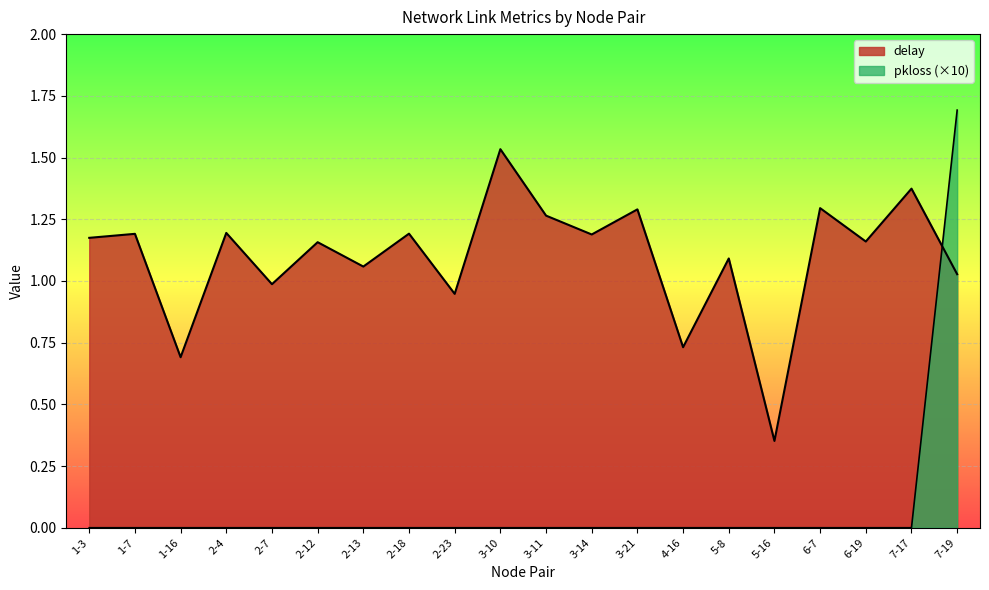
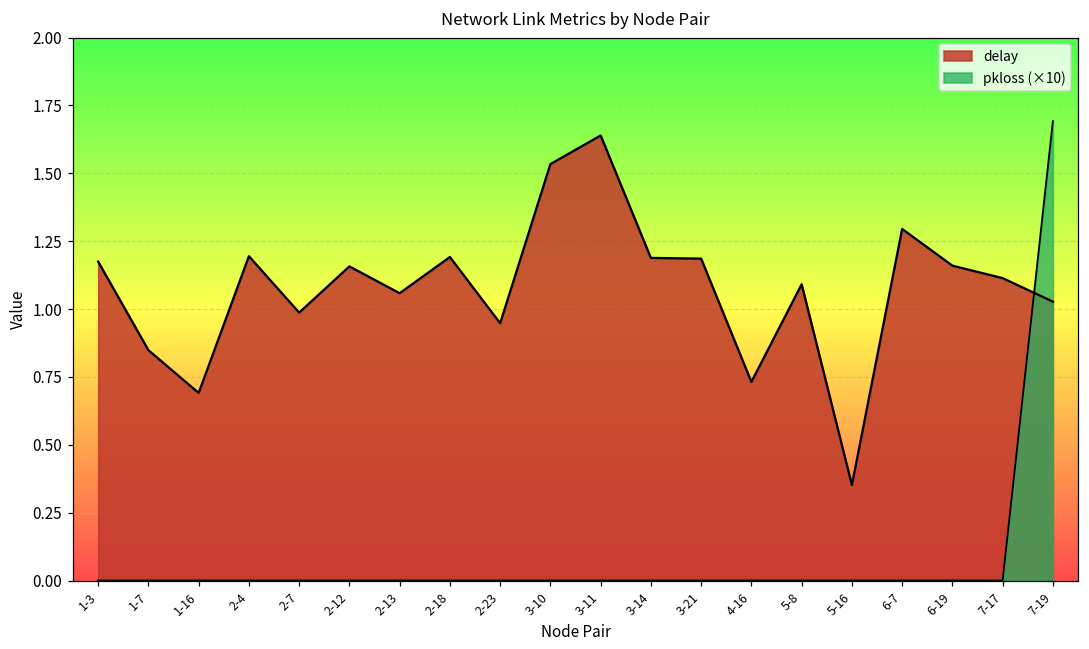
delay, 1-7: 1.19 -> 0.85
delay, 3-11: 1.26 -> 1.64
delay, 3-21: 1.29 -> 1.19
delay, 7-17: 1.37 -> 1.11
